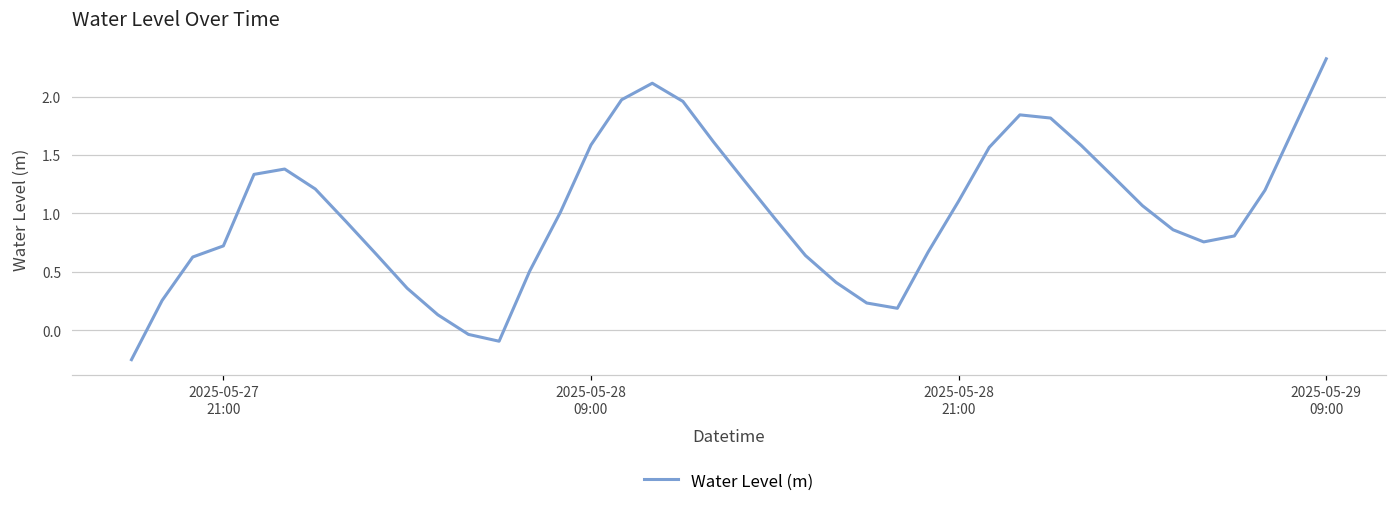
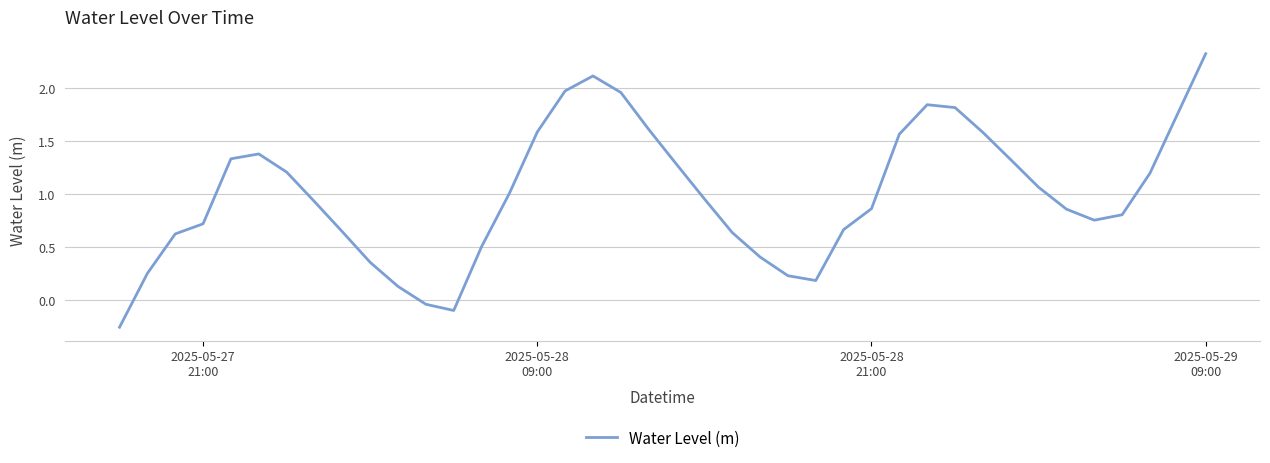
2025-05-28 21:00: 1.10 -> 0.86
